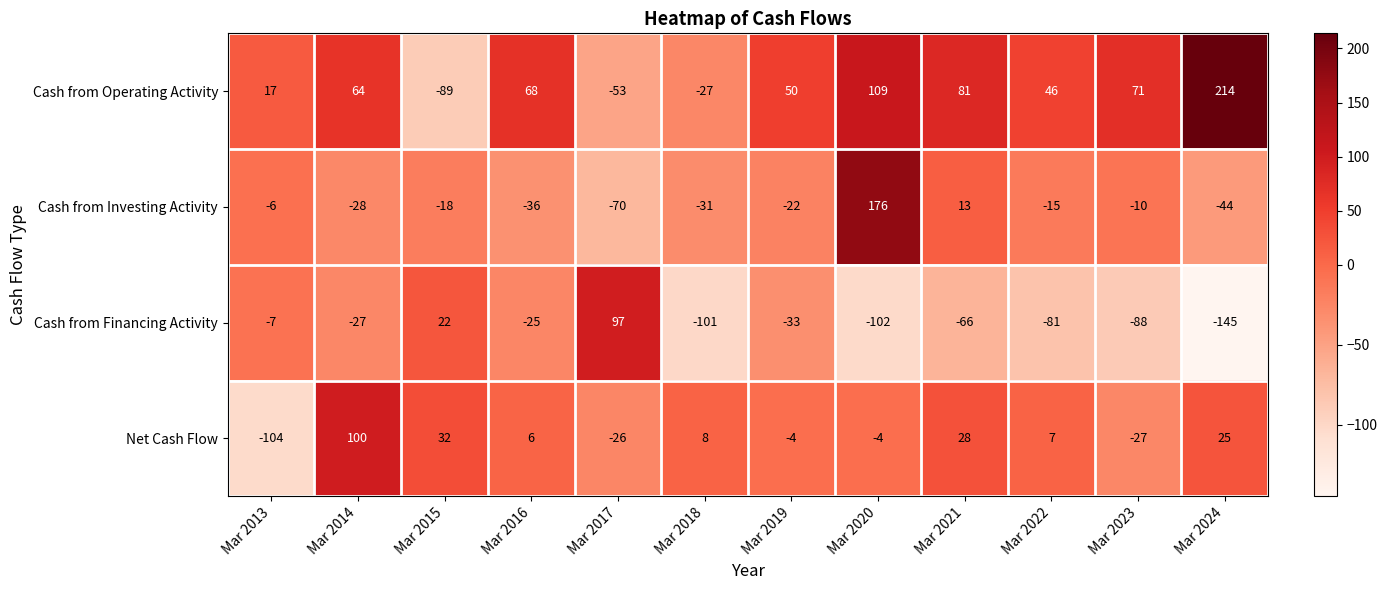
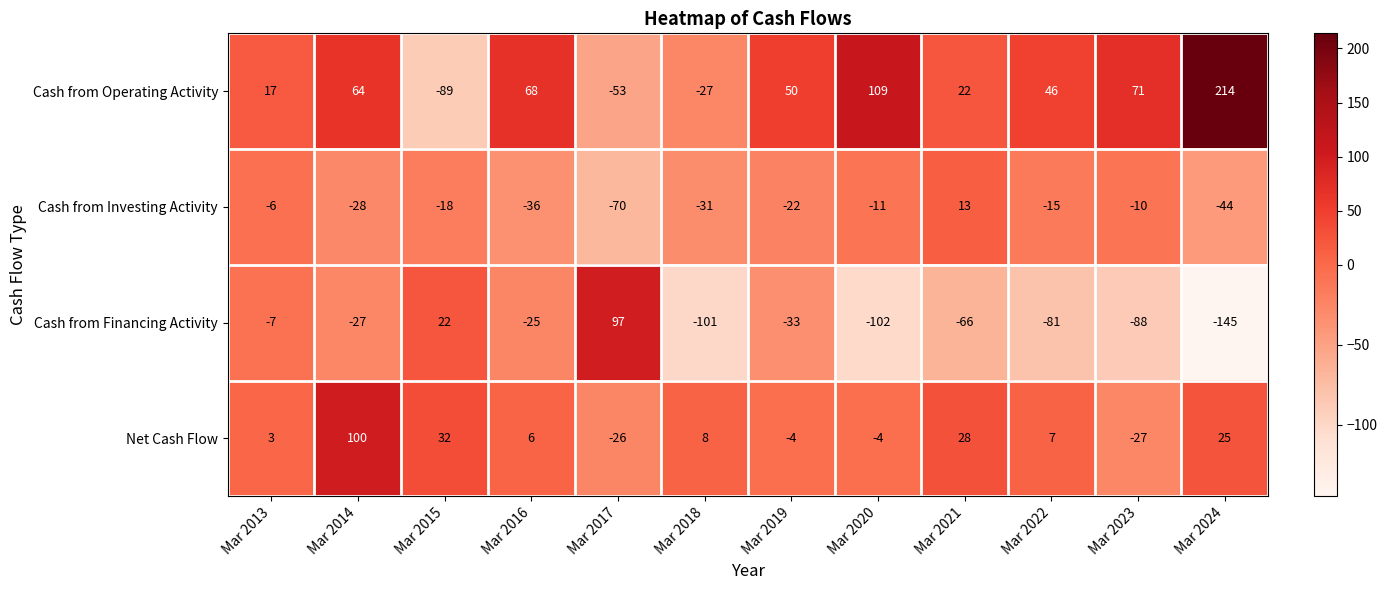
Cash from Operating Activity, Mar 2021: 81 -> 22
Cash from Investing Activity, Mar 2020: 176 -> -11
Net Cash Flow, Mar 2013: -104 -> 3
